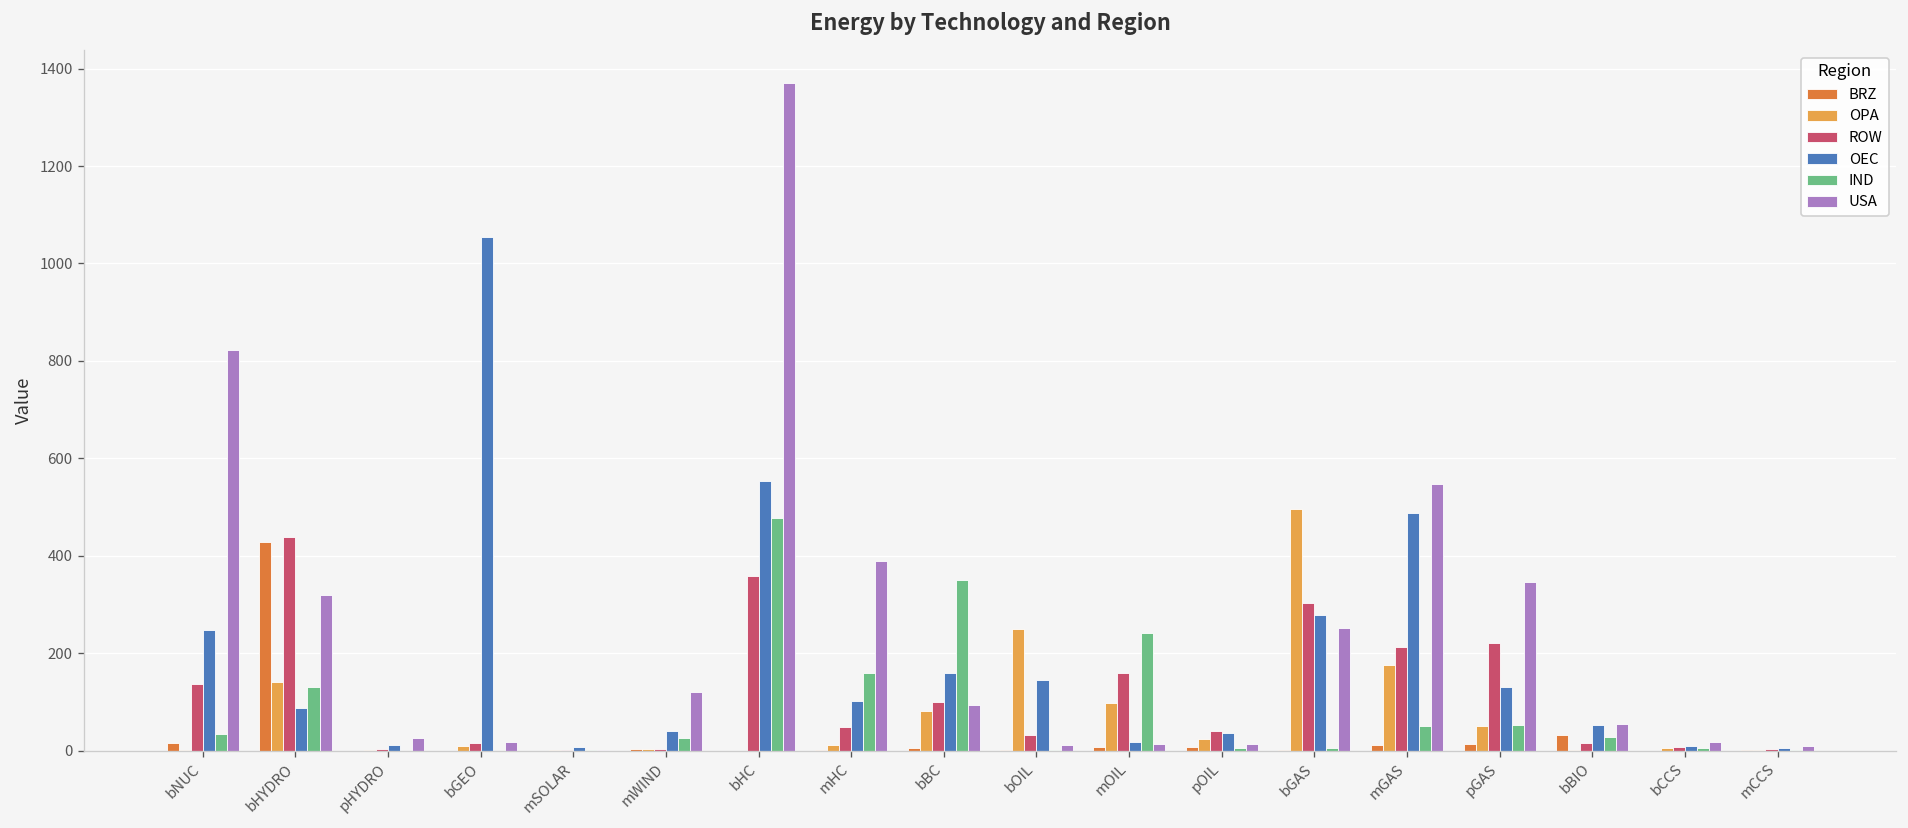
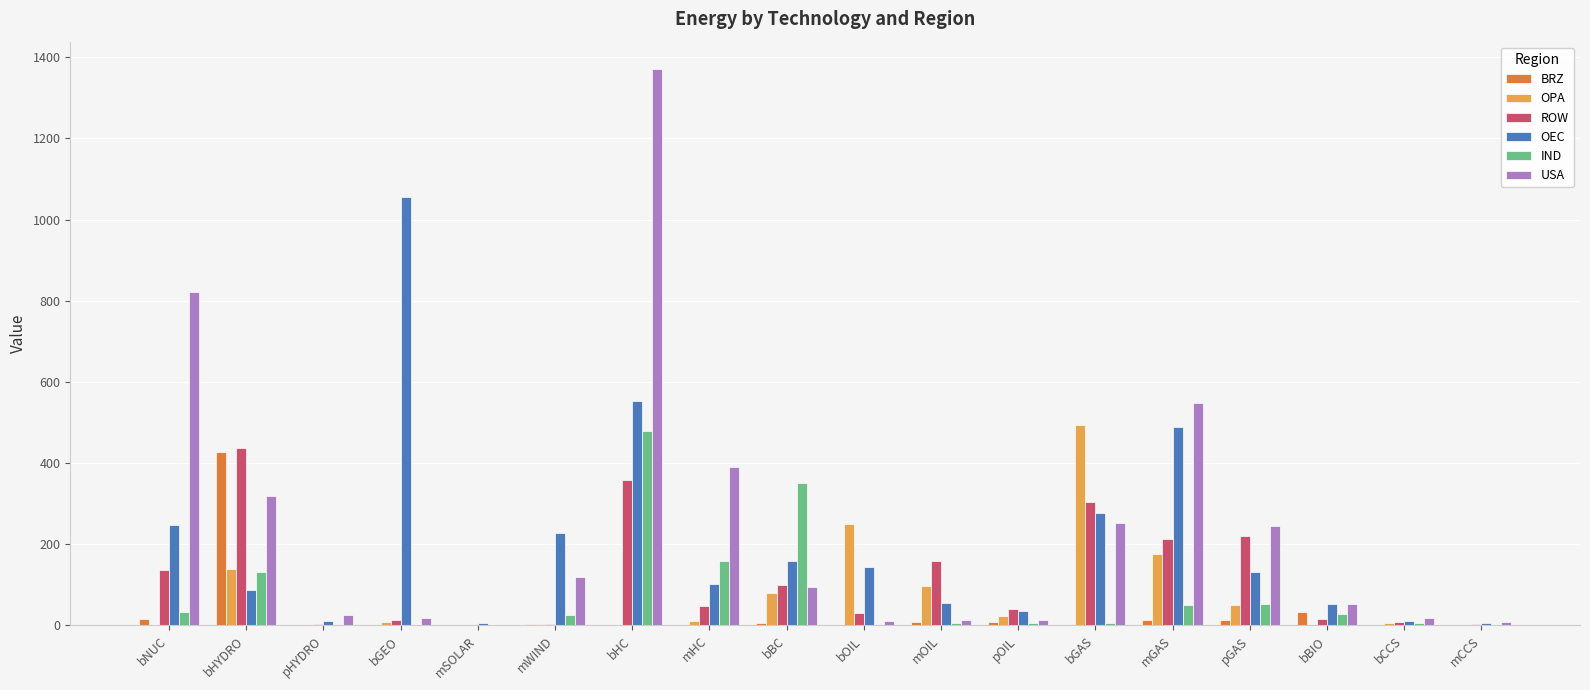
OEC, mWIND: 40 -> 230
OEC, mOIL: 20 -> 60
IND, mOIL: 240 -> 10
USA, pGAS: 350 -> 250
